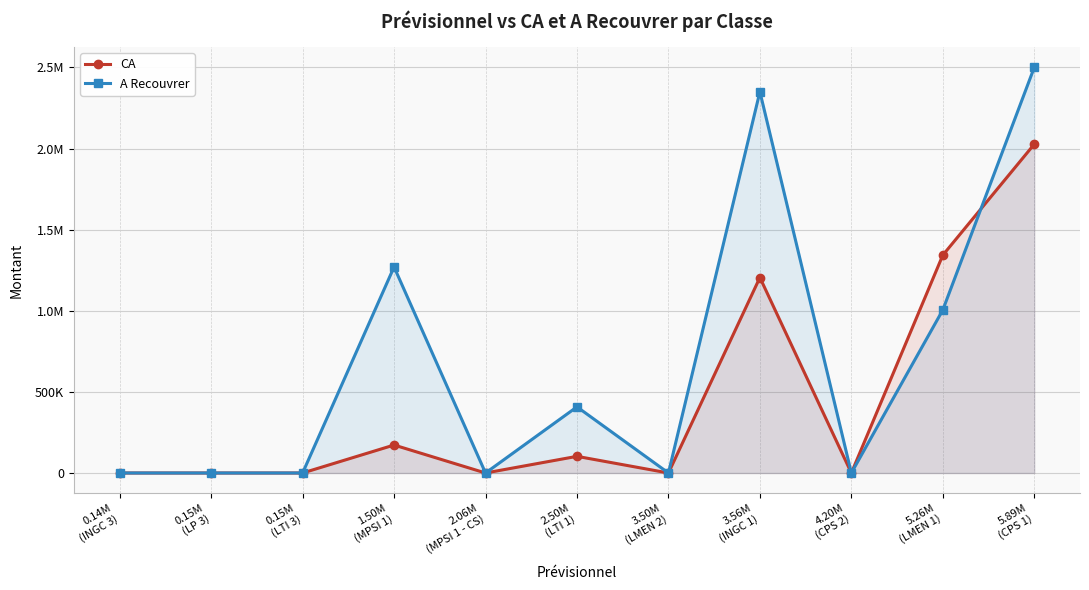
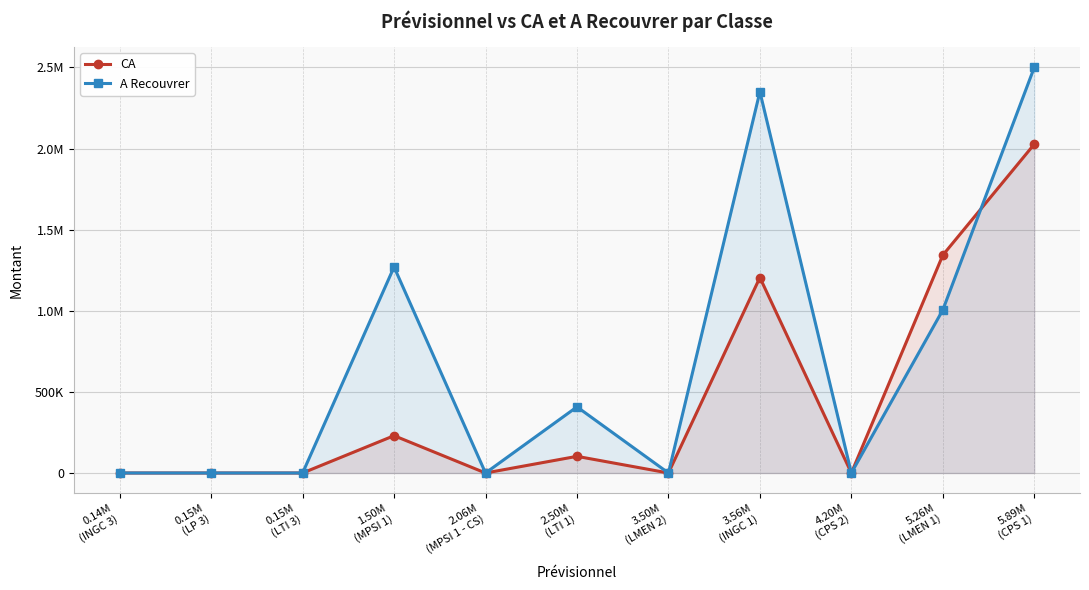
CA, 1.50M (MPSI 1): 170000 -> 230000
